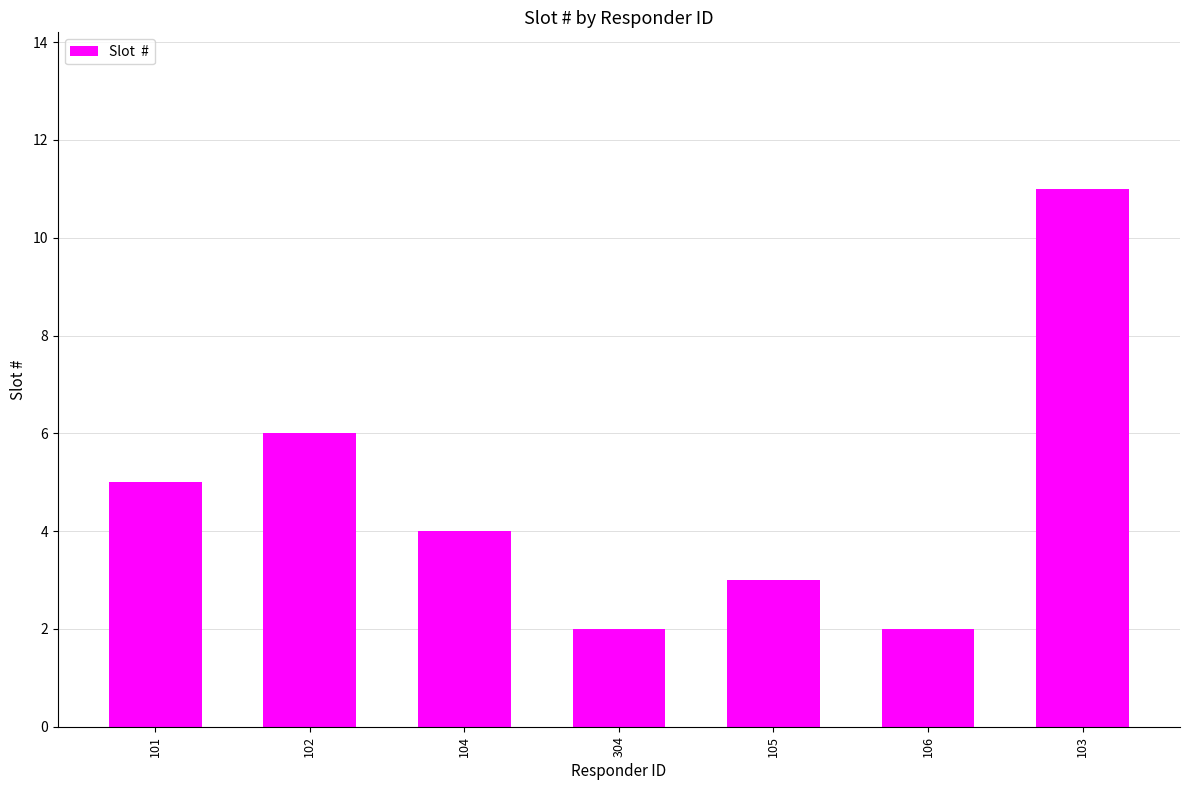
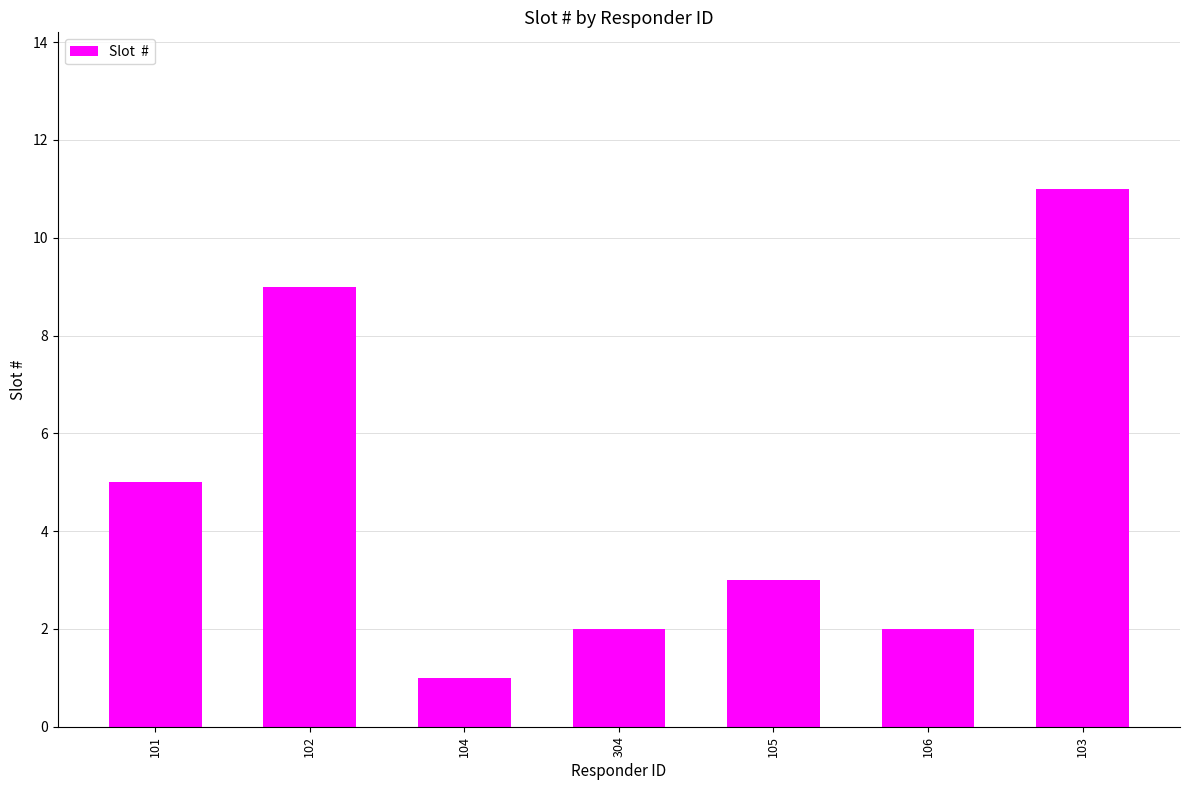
102: 6 -> 9
104: 4 -> 1
